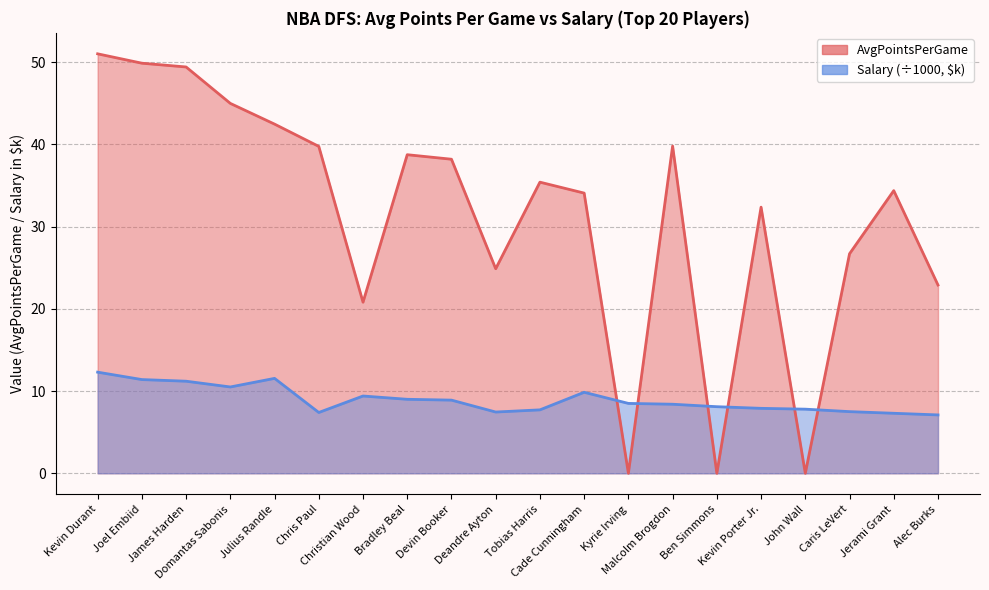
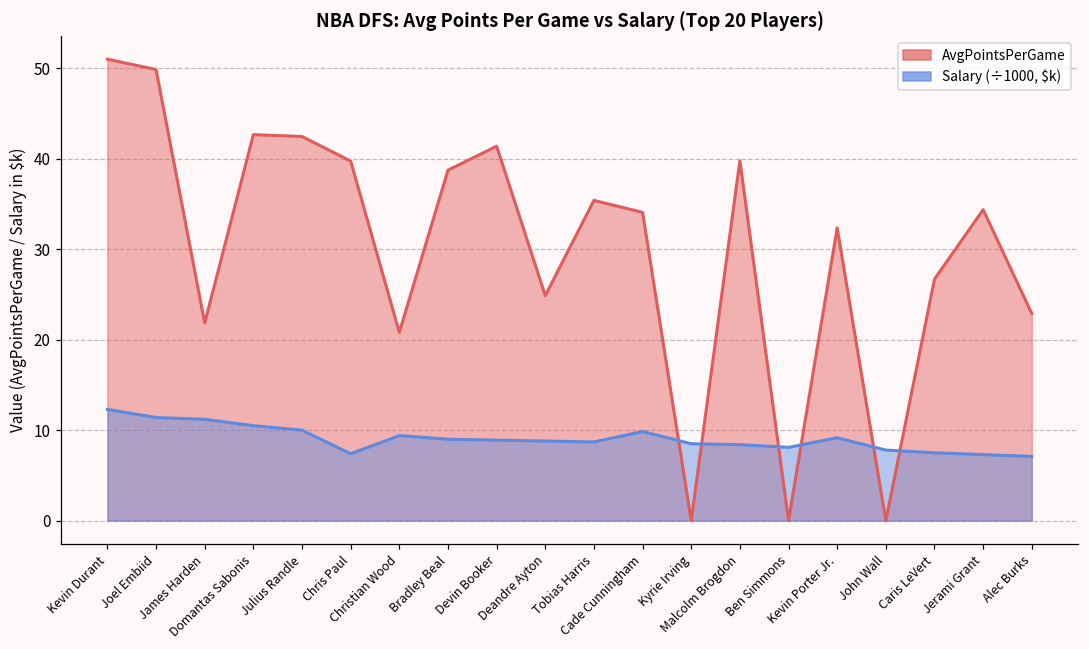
AvgPointsPerGame, James Harden: 49 -> 22
AvgPointsPerGame, Domantas Sabonis: 45 -> 43
Salary (÷1000, $k), Julius Randle: 12 -> 10
AvgPointsPerGame, Devin Booker: 38 -> 41
Salary (÷1000, $k), Deandre Ayton: 7 -> 9
Salary (÷1000, $k), Tobias Harris: 8 -> 9
Salary (÷1000, $k), Kevin Porter Jr.: 8 -> 9
